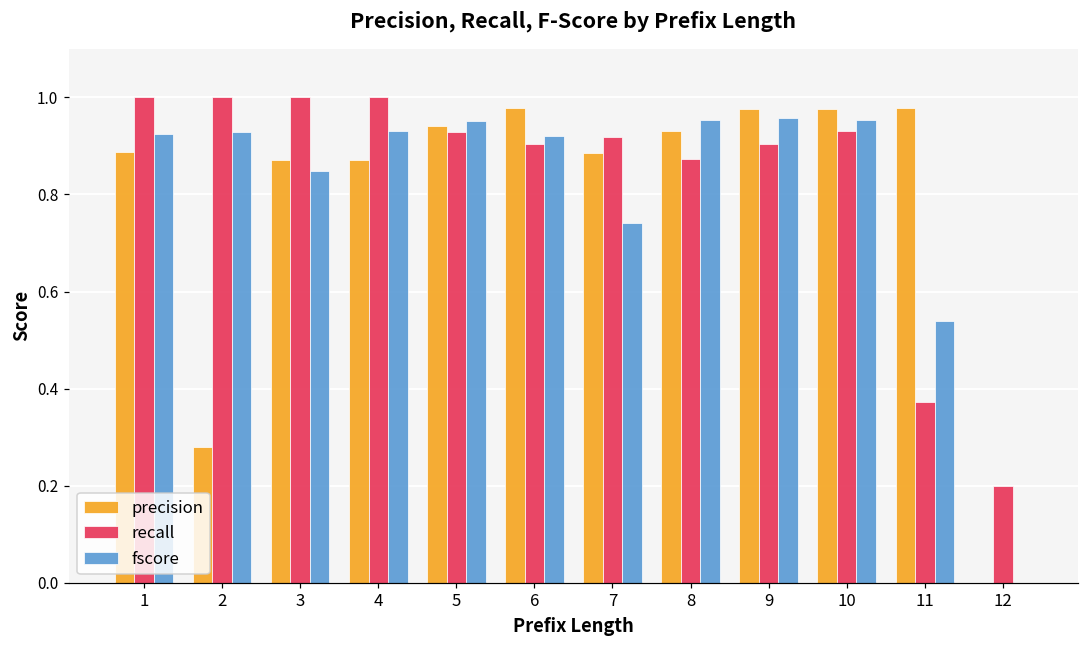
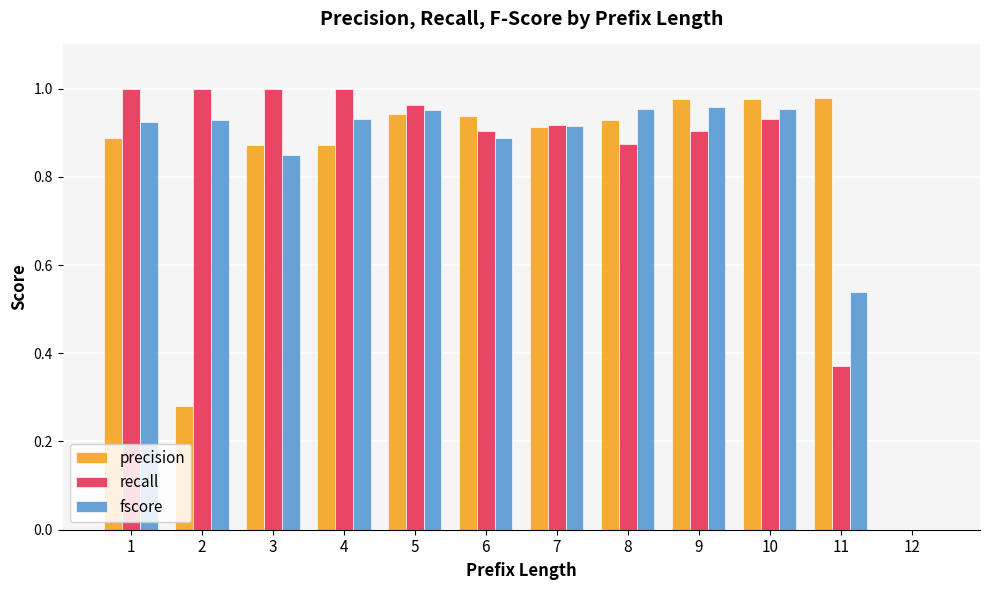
recall, 5: 0.93 -> 0.96
precision, 6: 0.98 -> 0.94
fscore, 6: 0.92 -> 0.89
precision, 7: 0.88 -> 0.91
fscore, 7: 0.74 -> 0.92
recall, 12: 0.2 -> 0.0
